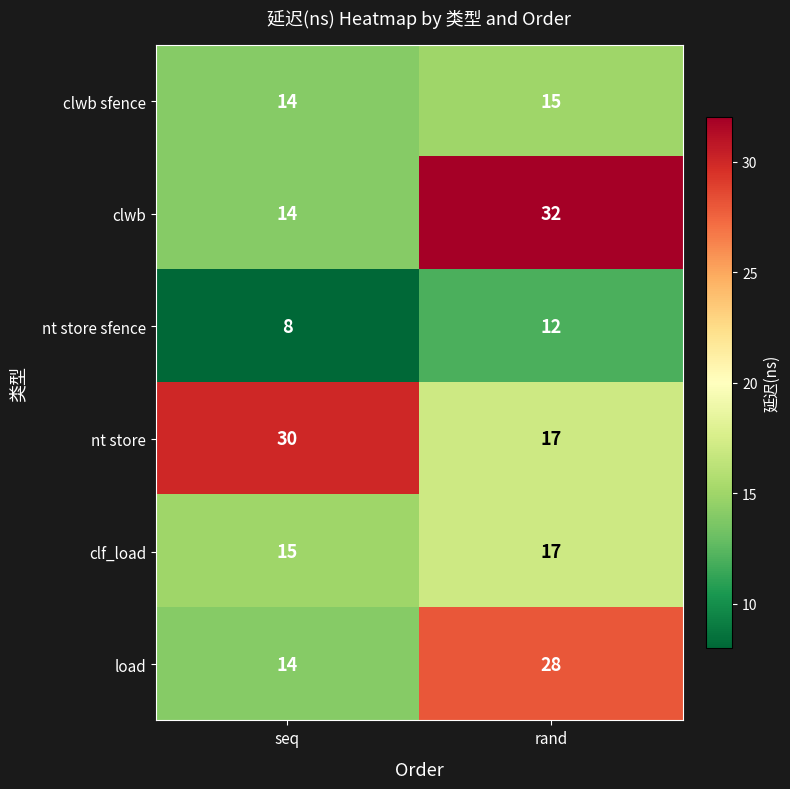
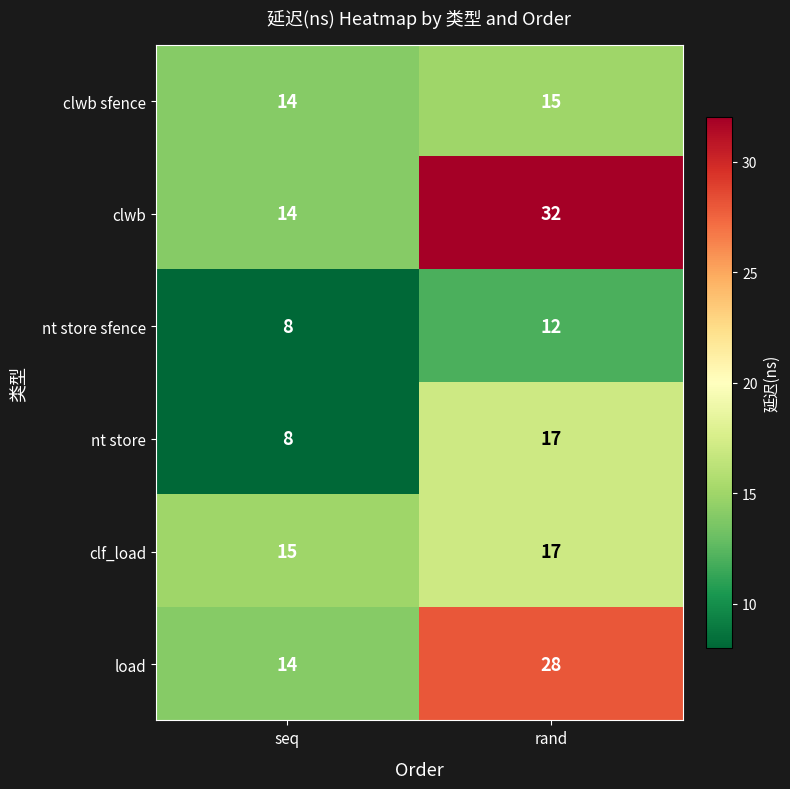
nt store, seq: 30 -> 8
